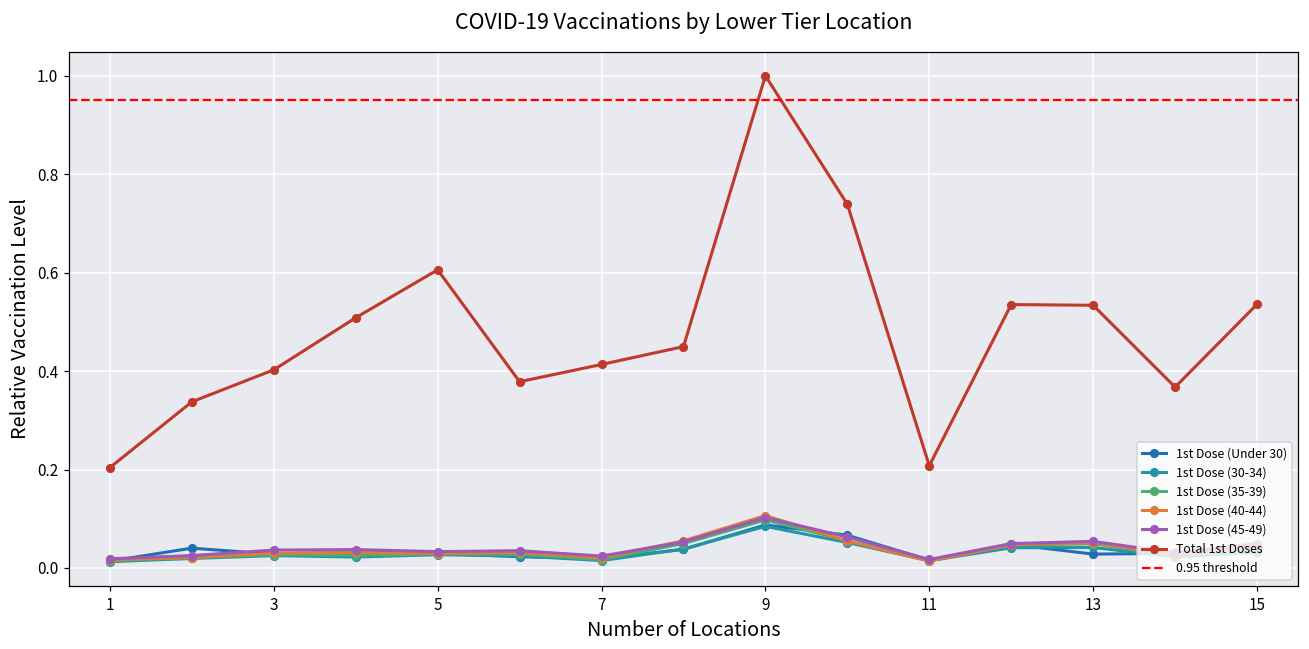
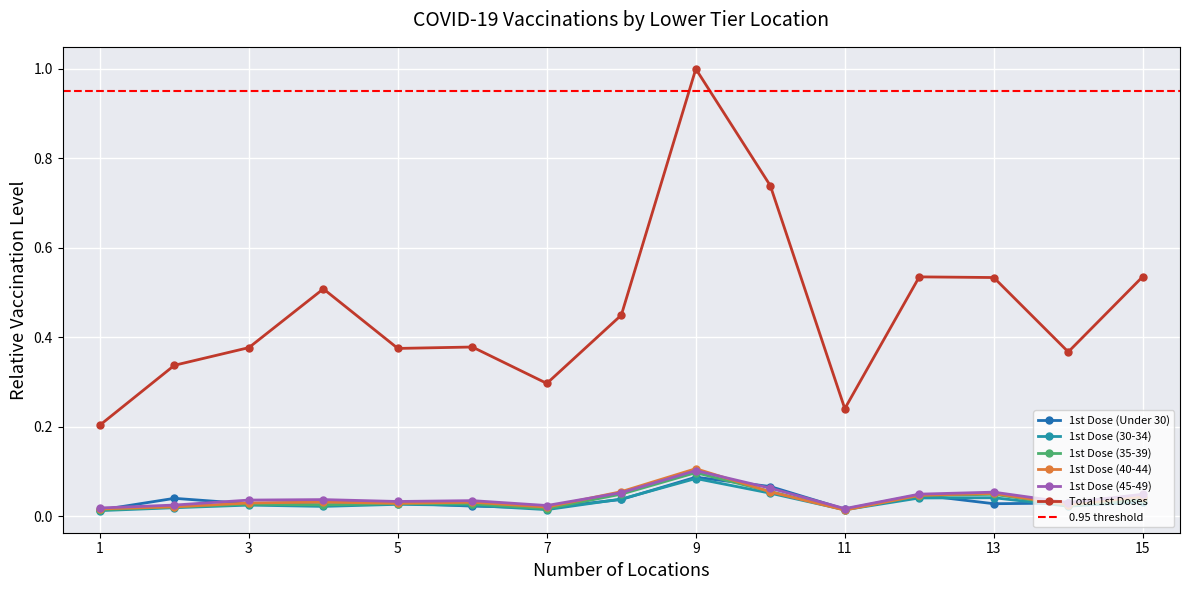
Total 1st Doses, 3: 0.40 -> 0.38
Total 1st Doses, 5: 0.61 -> 0.38
Total 1st Doses, 7: 0.41 -> 0.30
Total 1st Doses, 11: 0.21 -> 0.24
